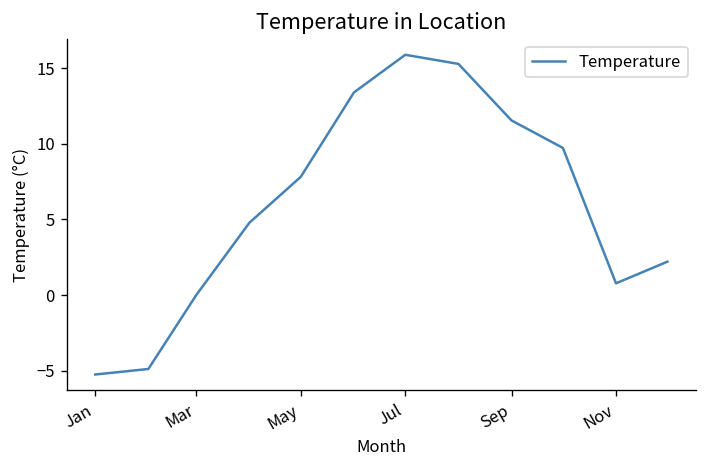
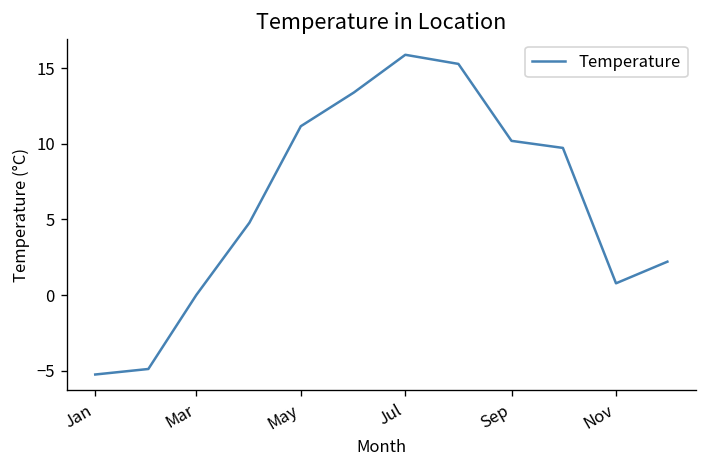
May: 7.8 -> 11.2
Sep: 11.5 -> 10.2
